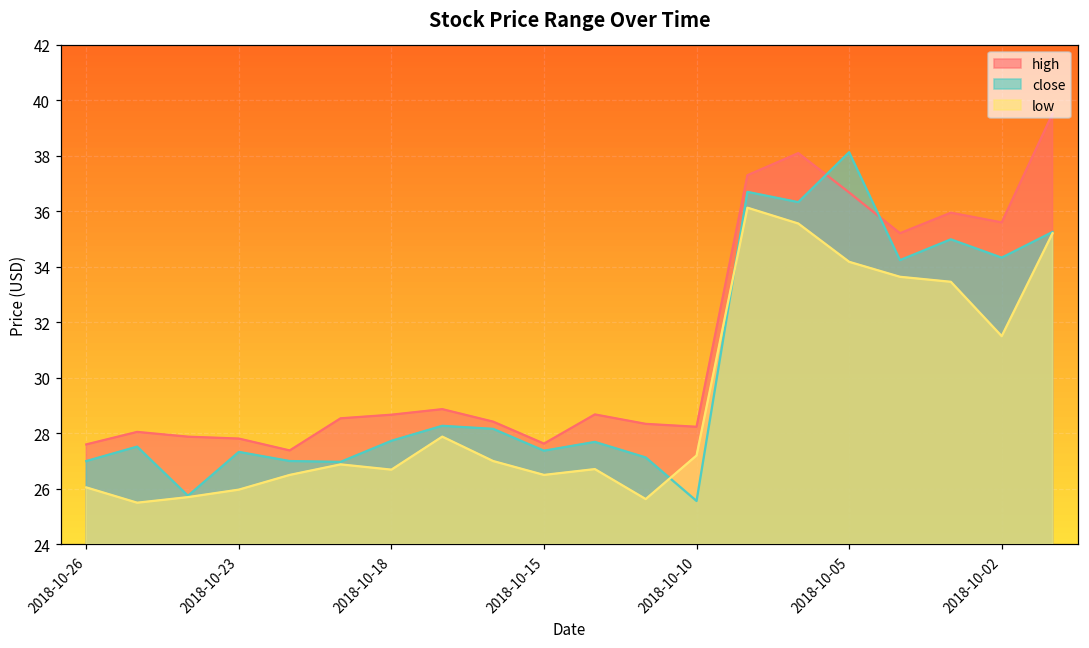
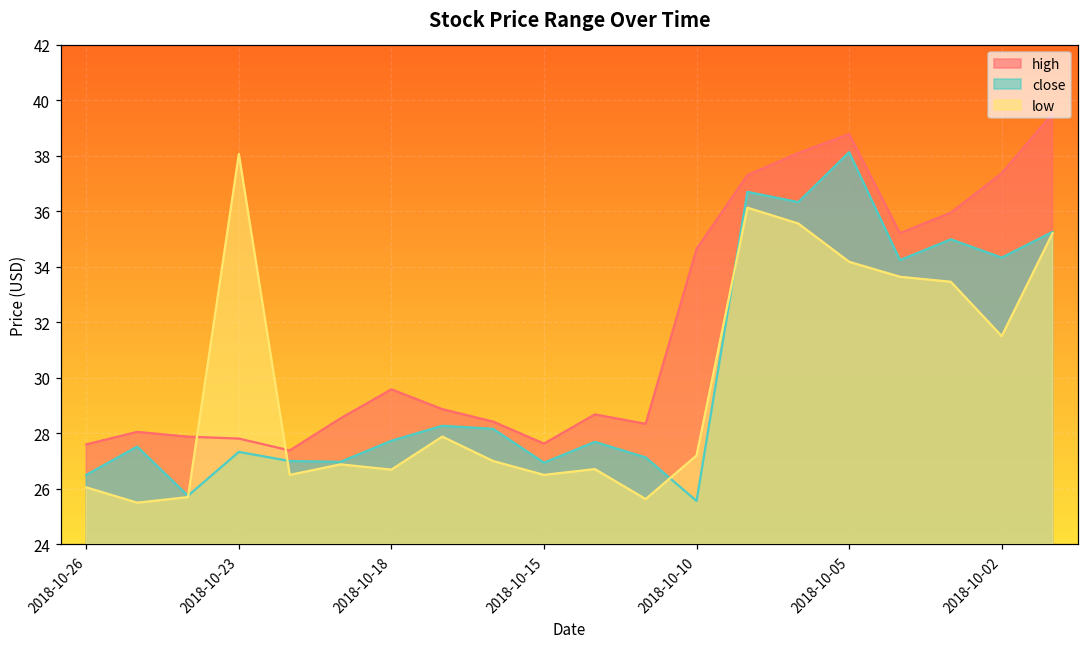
close, 2018-10-26: 27.0 -> 26.5
low, 2018-10-23: 26.0 -> 38.1
high, 2018-10-18: 28.7 -> 29.6
close, 2018-10-15: 27.4 -> 26.9
high, 2018-10-10: 28.2 -> 34.6
high, 2018-10-05: 36.7 -> 38.8
high, 2018-10-02: 35.6 -> 37.4
